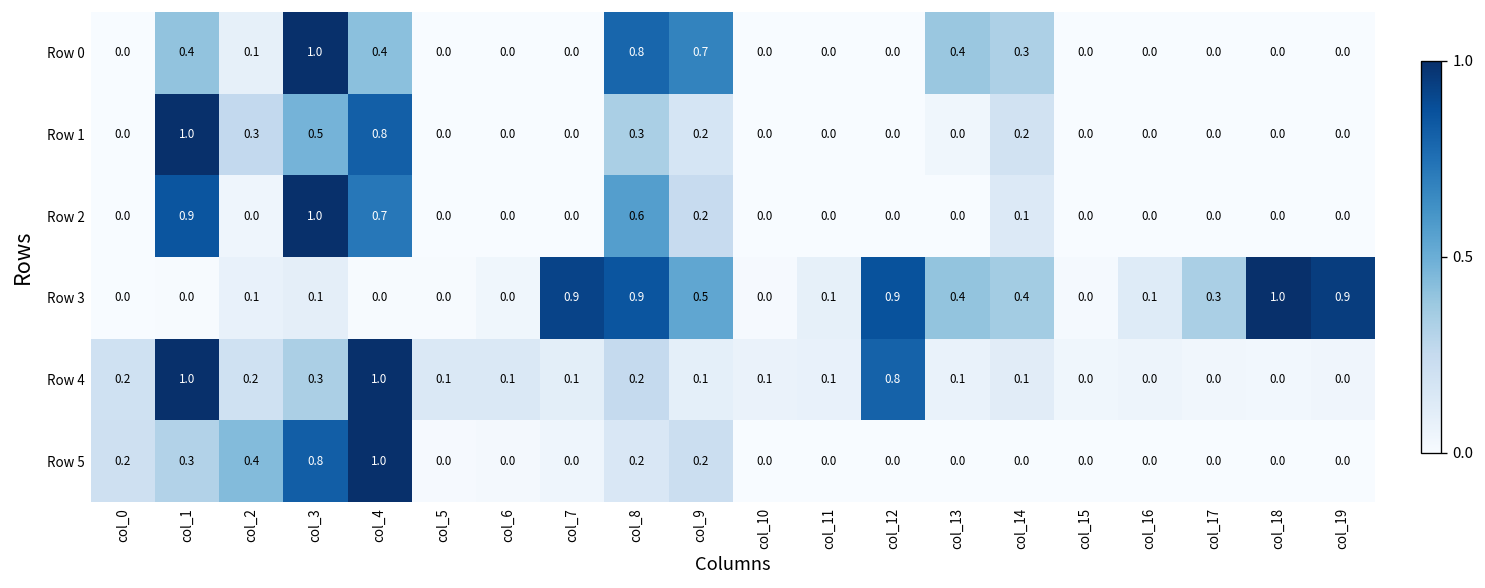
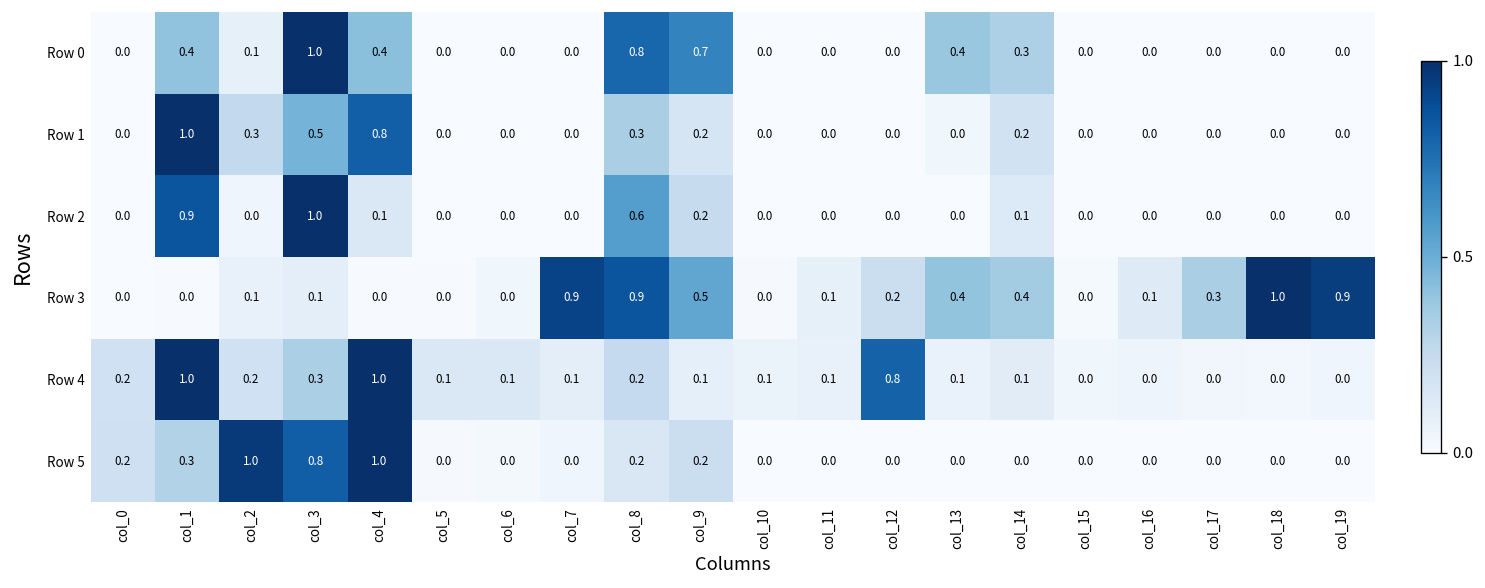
Row 2, col_4: 0.7 -> 0.1
Row 3, col_12: 0.9 -> 0.2
Row 5, col_2: 0.4 -> 1.0
